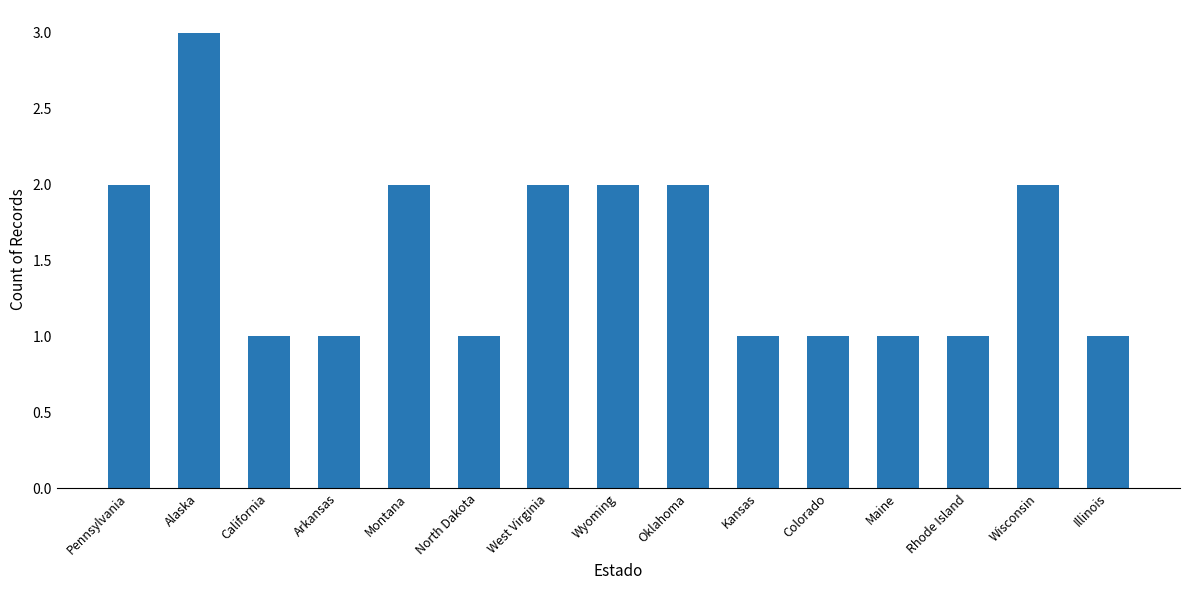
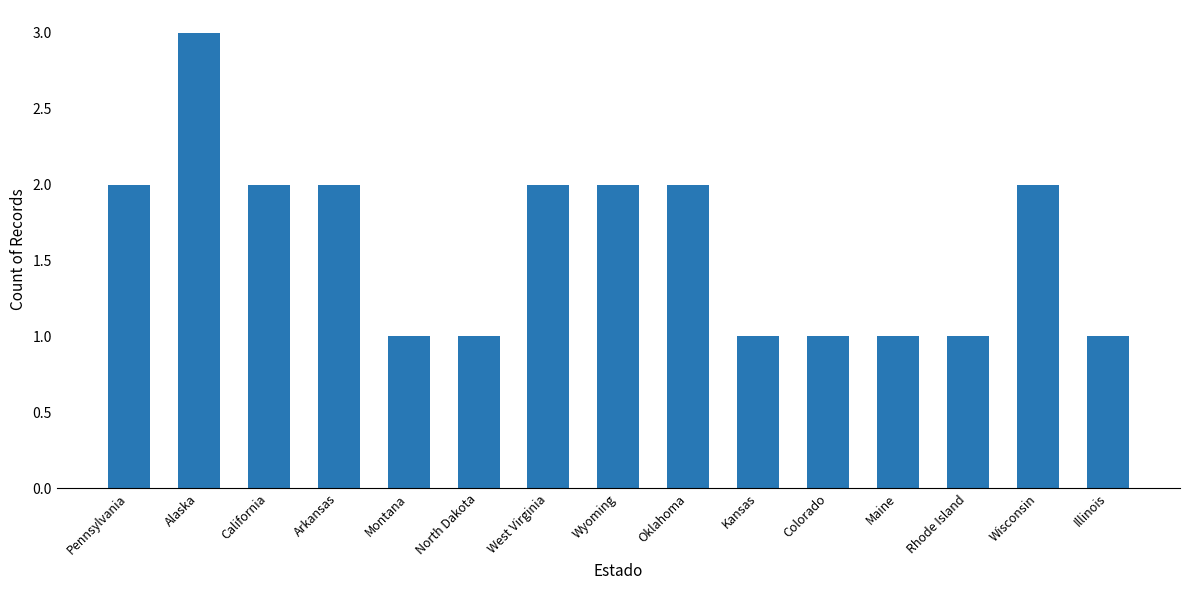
California: 1 -> 2
Arkansas: 1 -> 2
Montana: 2 -> 1
